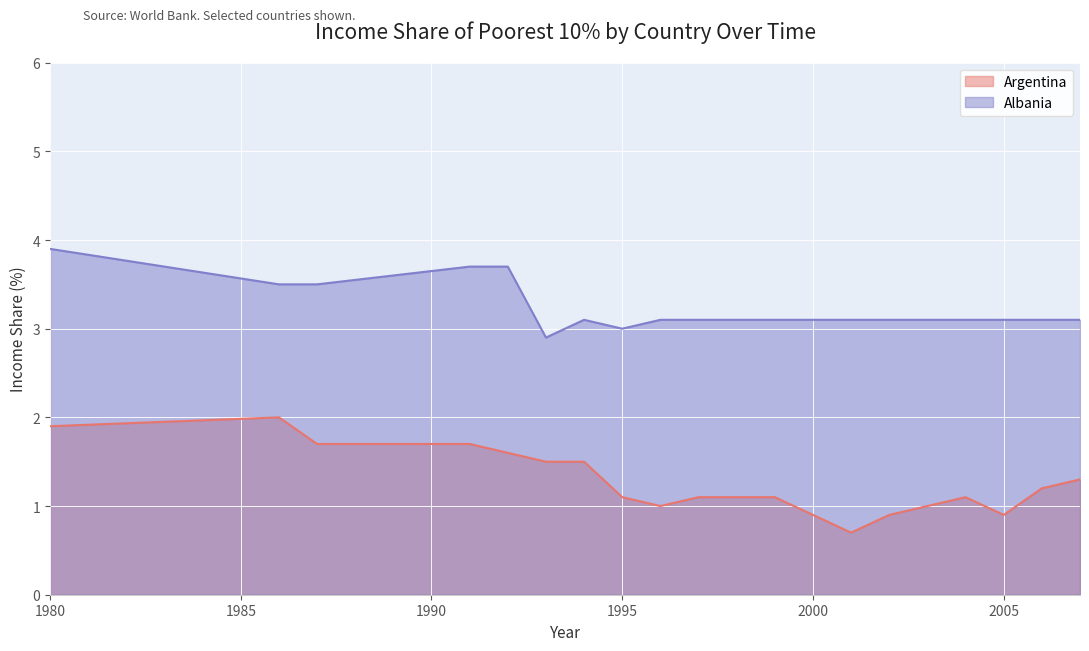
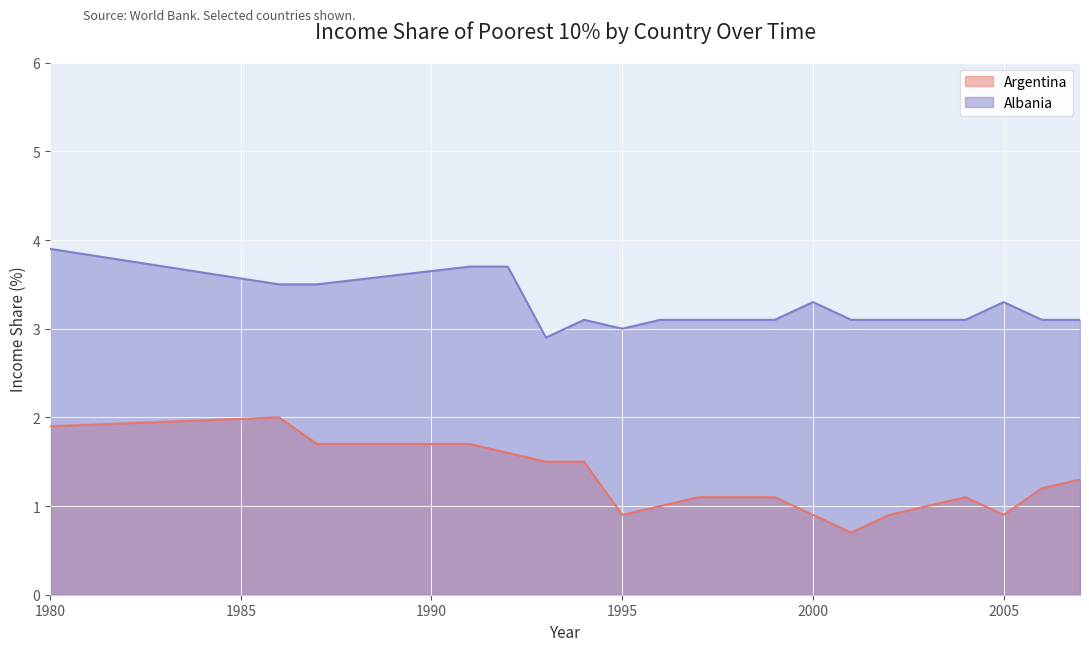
Argentina, 1995: 1.1 -> 0.9
Albania, 2000: 3.1 -> 3.3
Albania, 2005: 3.1 -> 3.3
